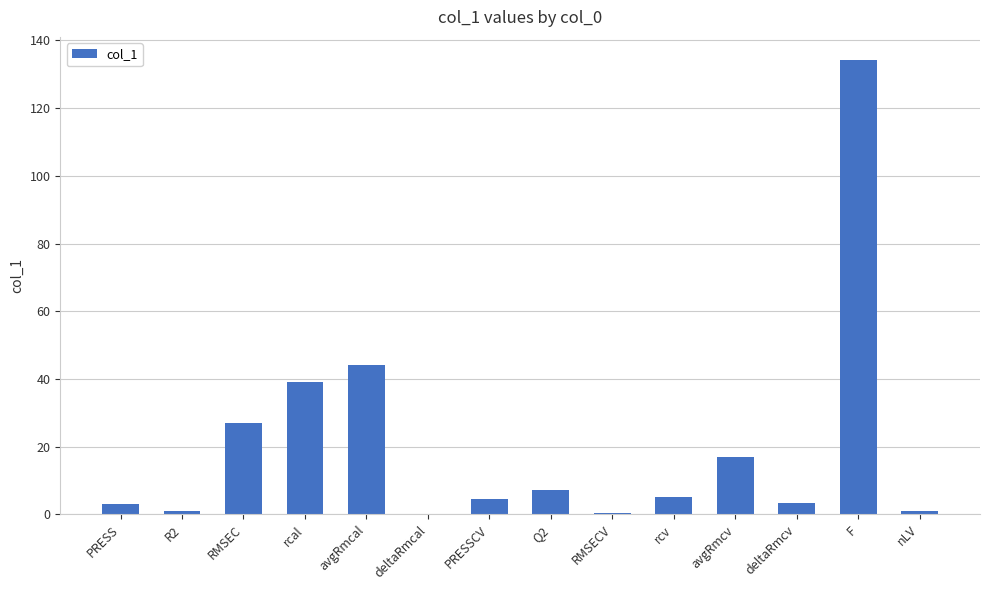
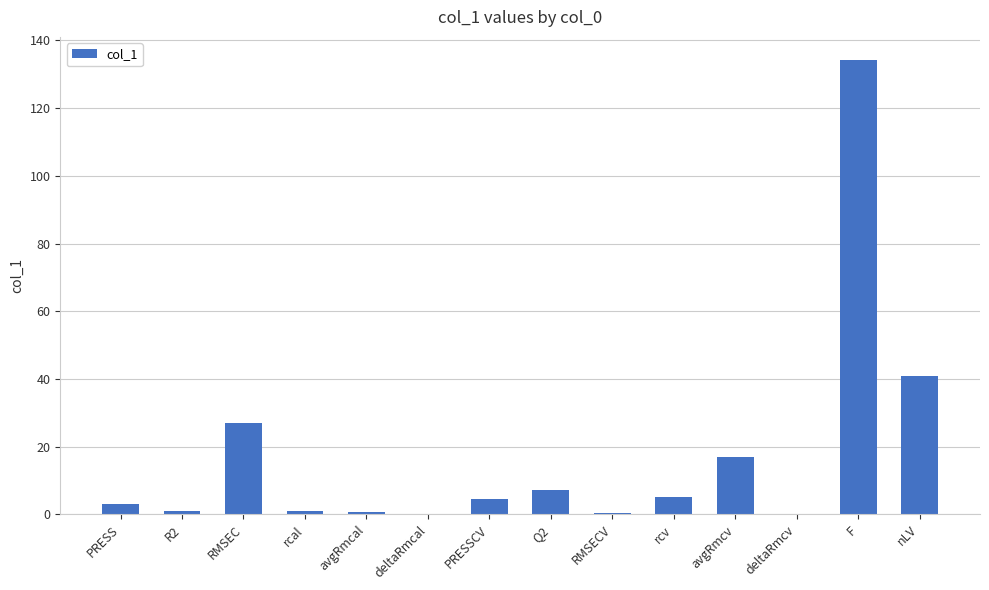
rcal: 39 -> 1
avgRmcal: 44 -> 1
deltaRmcv: 3 -> 0
nLV: 1 -> 41
